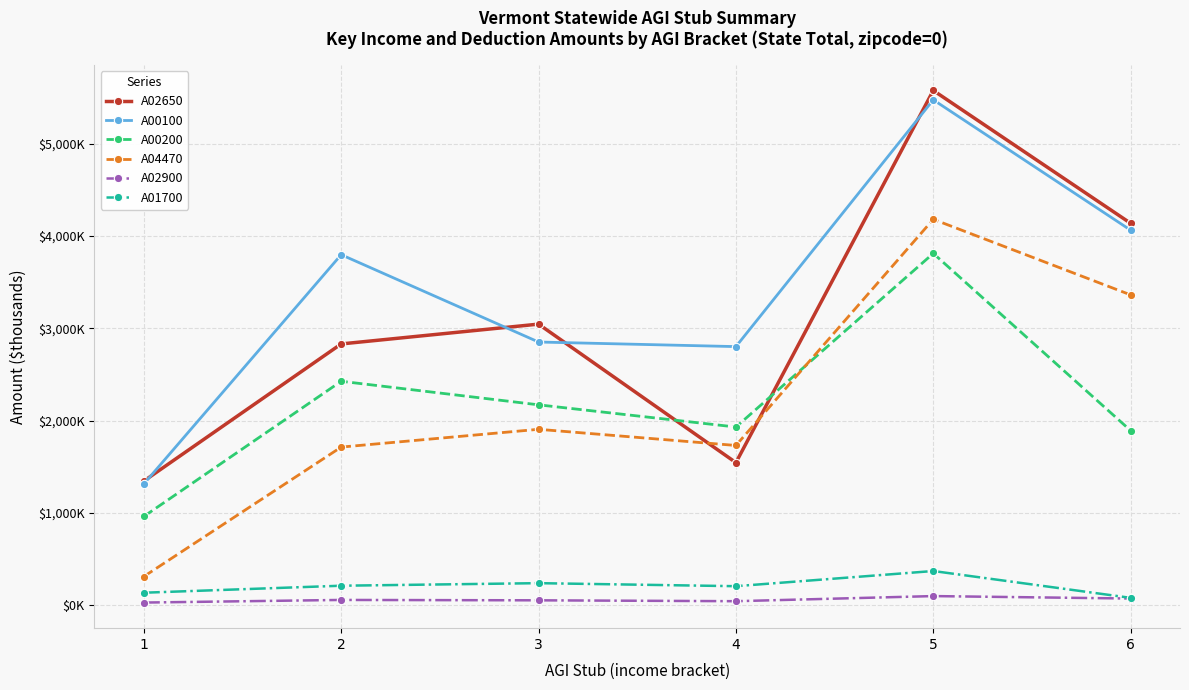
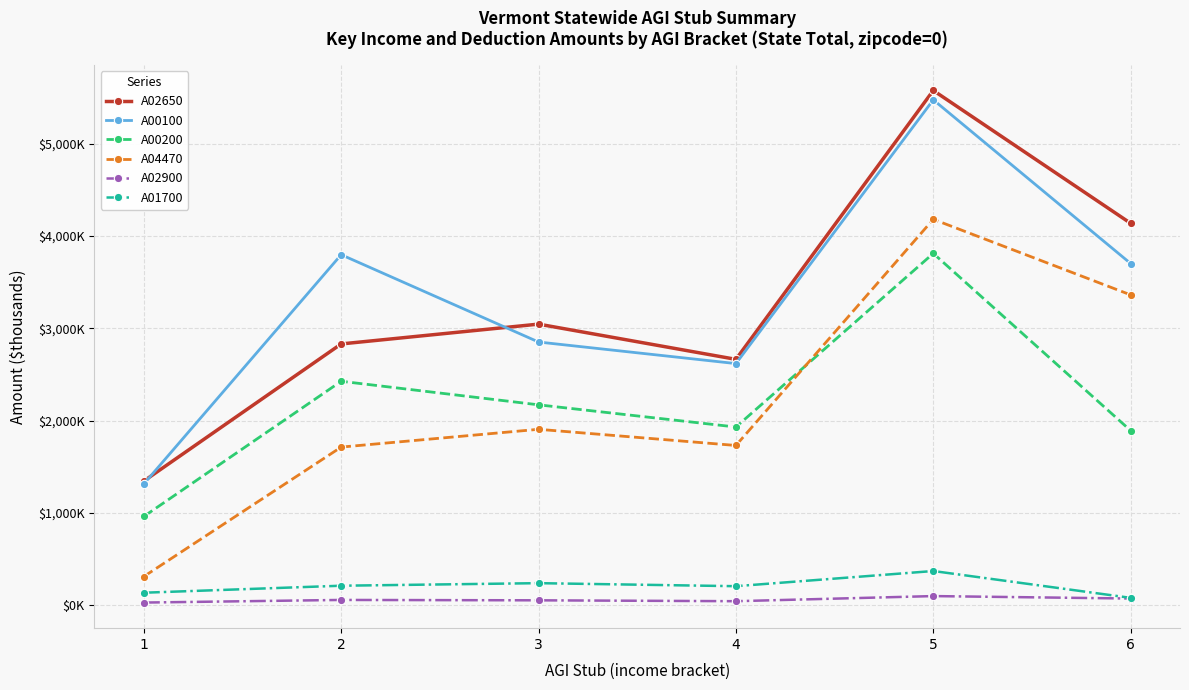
A02650, 4: $1,500,000 -> $2,700,000
A00100, 4: $2,800,000 -> $2,600,000
A00100, 6: $4,100,000 -> $3,700,000
